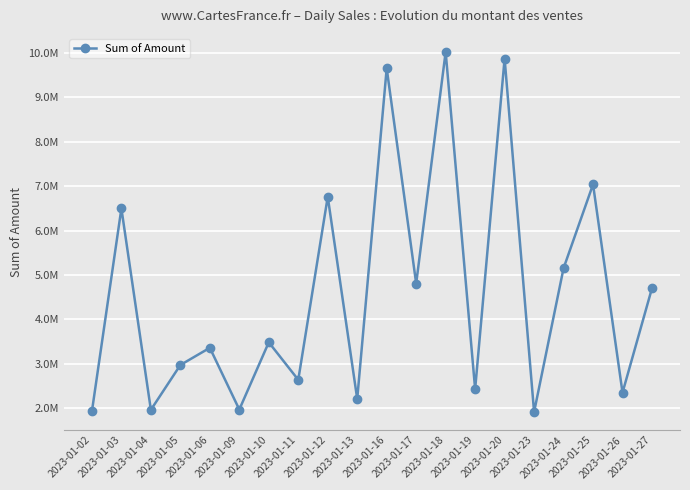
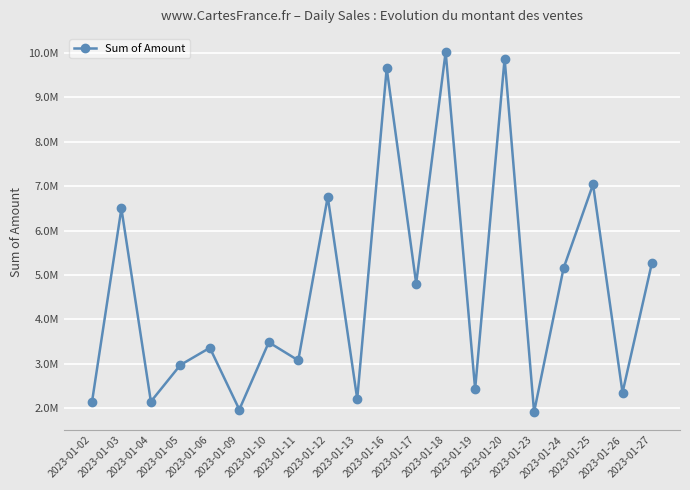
2023-01-02: 1900000 -> 2100000
2023-01-04: 2000000 -> 2200000
2023-01-11: 2600000 -> 3100000
2023-01-27: 4700000 -> 5300000
